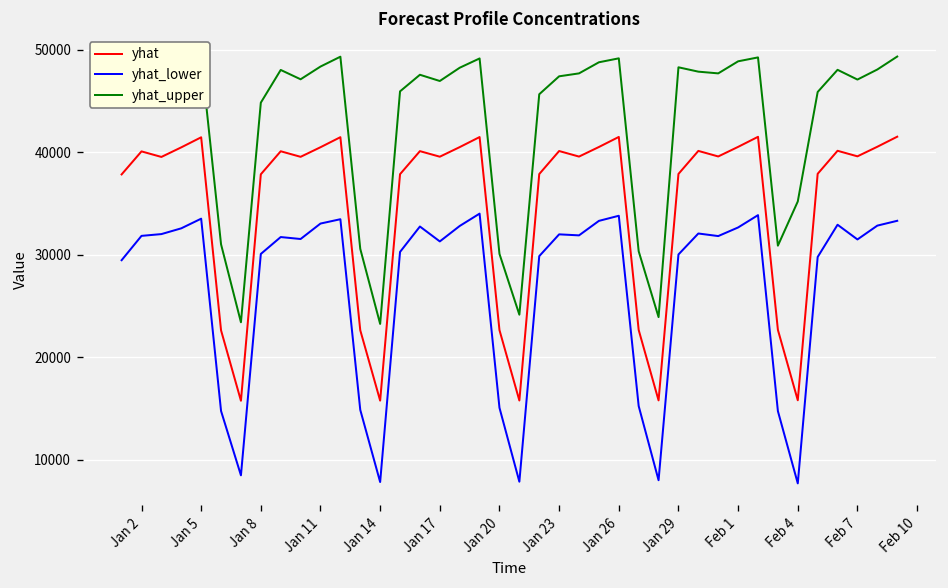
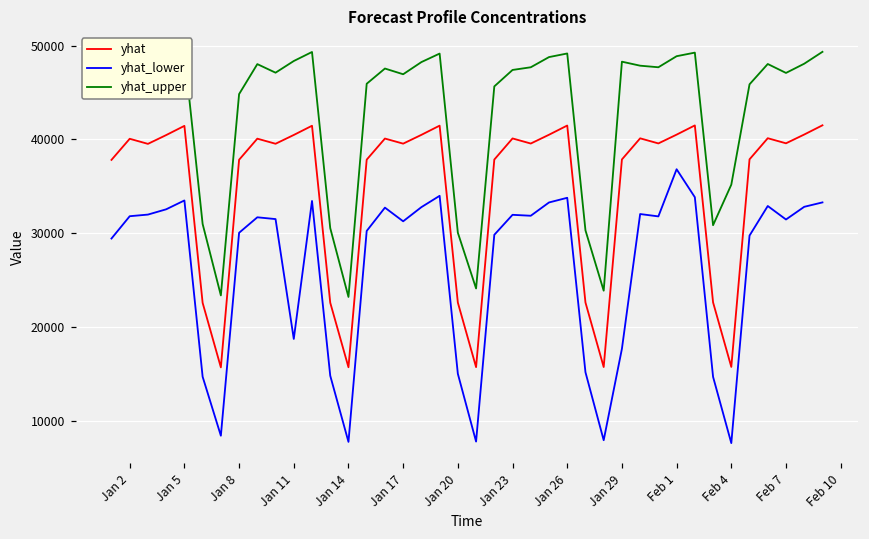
yhat_lower, Jan 11: 33000 -> 19000
yhat_lower, Jan 29: 30000 -> 18000
yhat_lower, Feb 1: 33000 -> 37000
